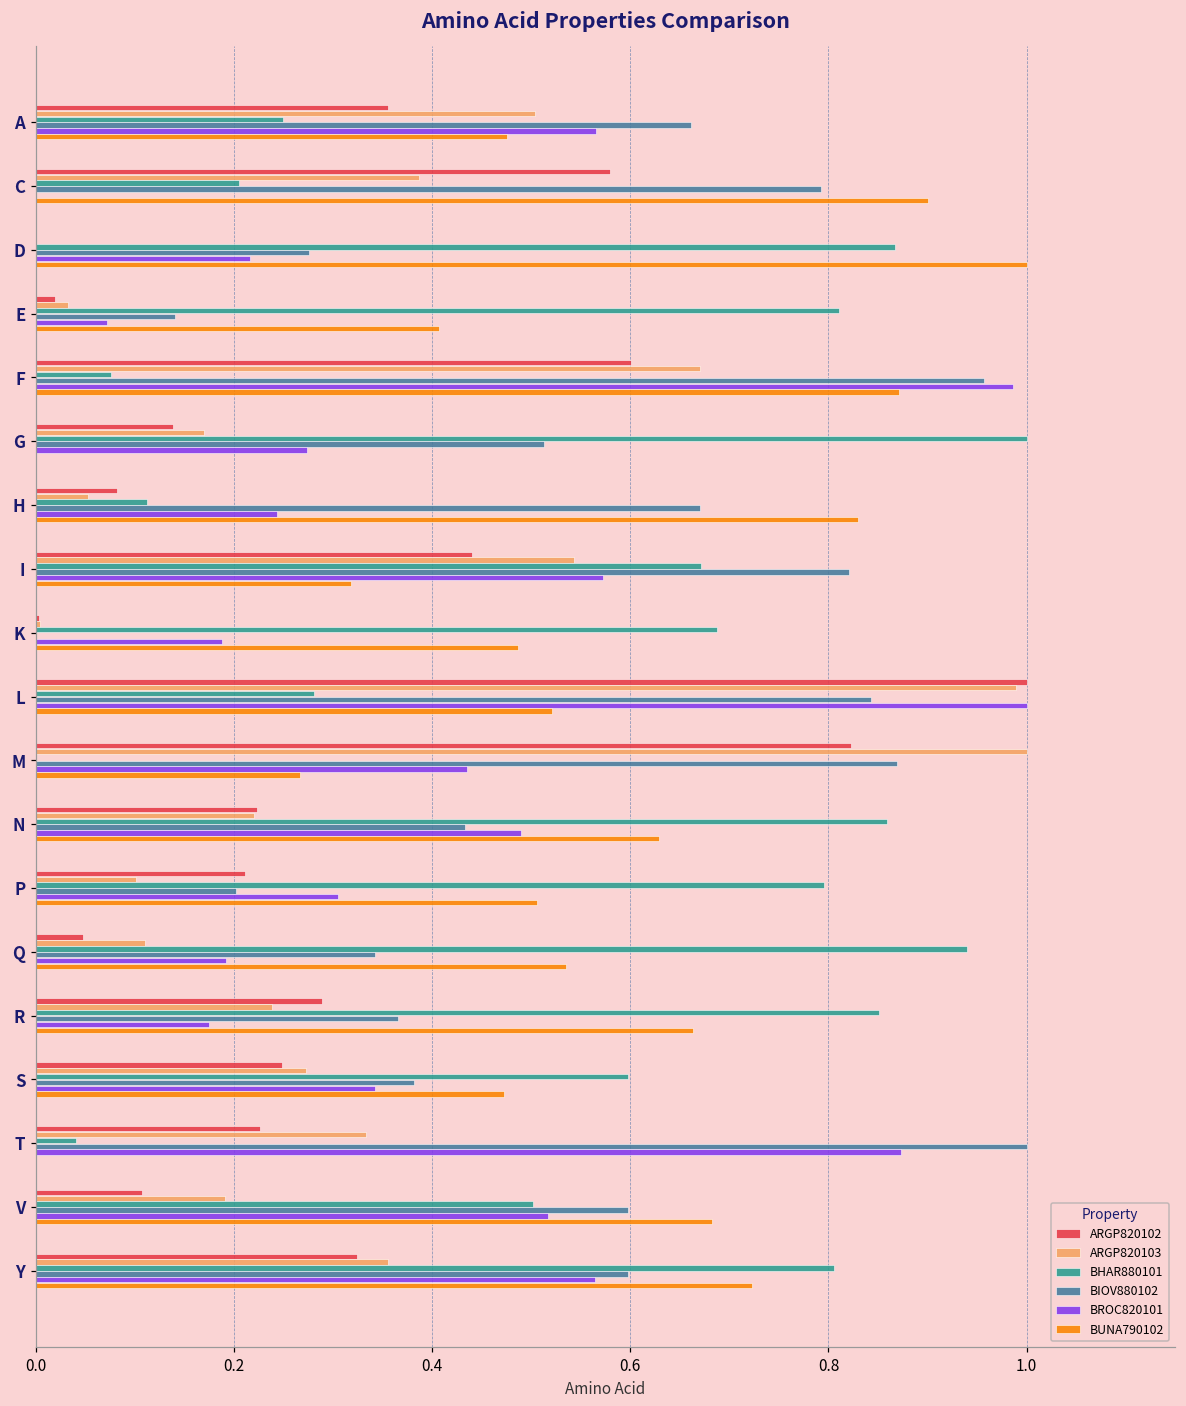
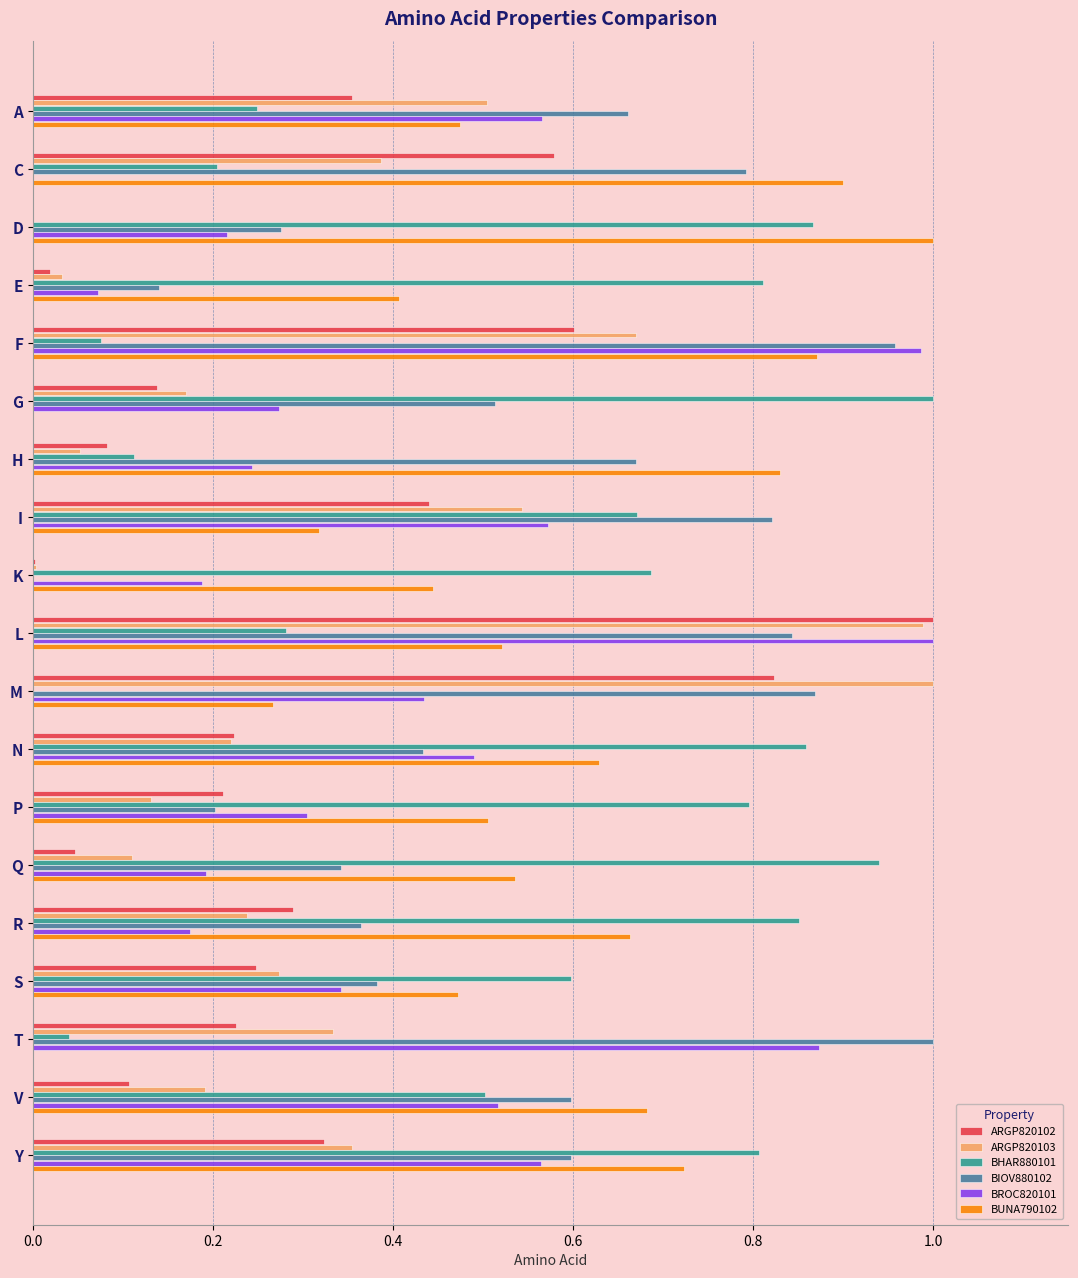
BUNA790102, K: 0.49 -> 0.45
ARGP820103, P: 0.10 -> 0.13
